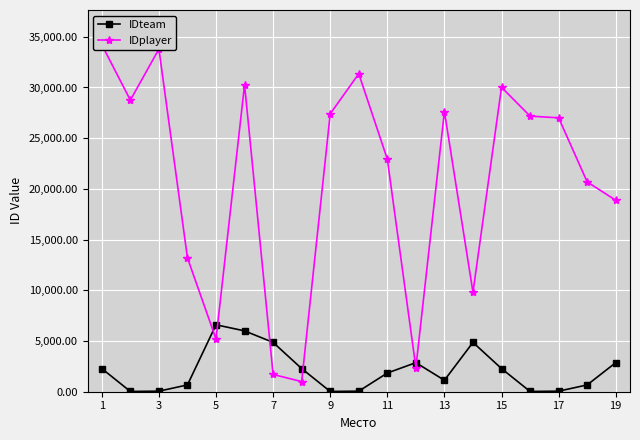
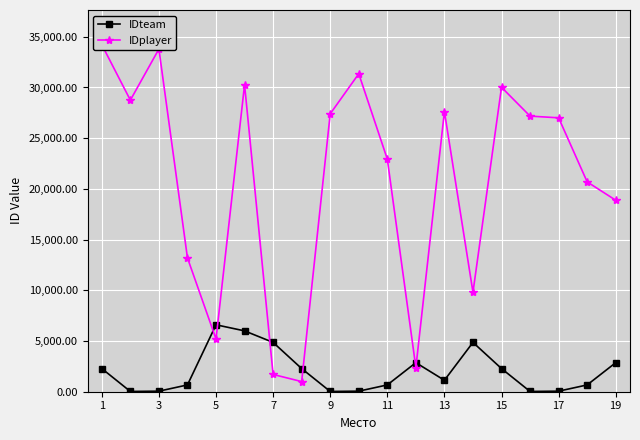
IDteam, 11: 1,800 -> 700
